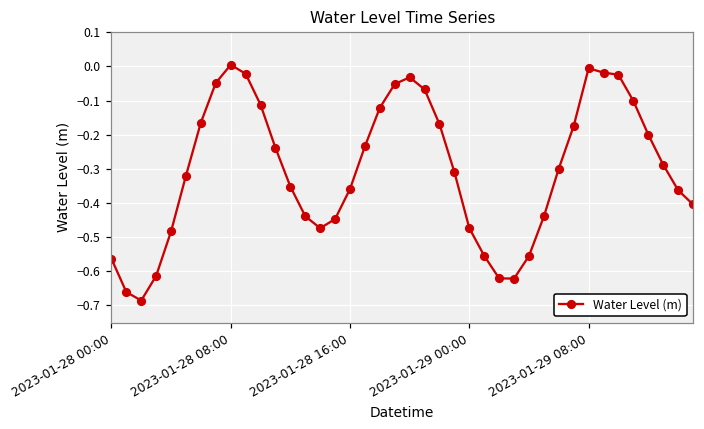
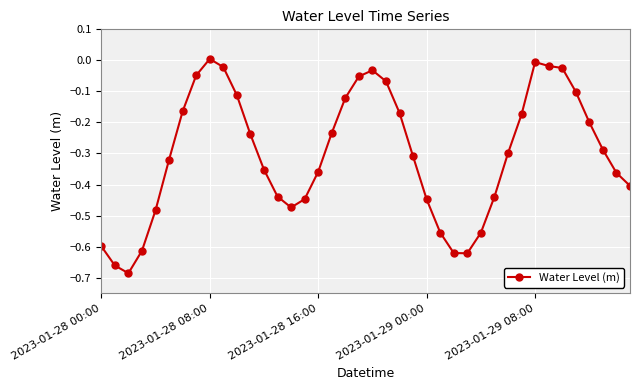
2023-01-28 00:00: -0.56 -> -0.60
2023-01-29 00:00: -0.47 -> -0.45
